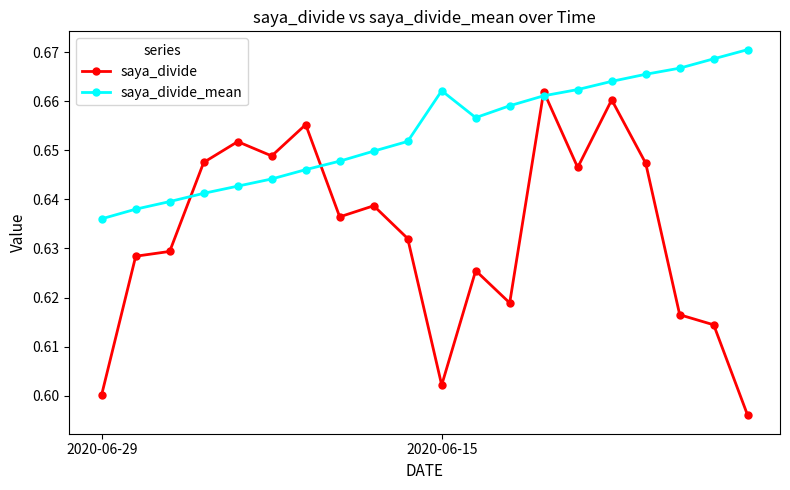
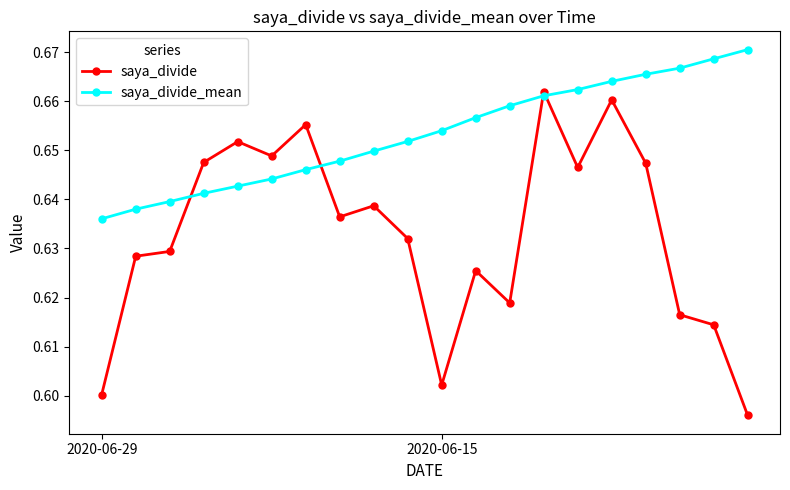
saya_divide_mean, 2020-06-15: 0.662 -> 0.654
